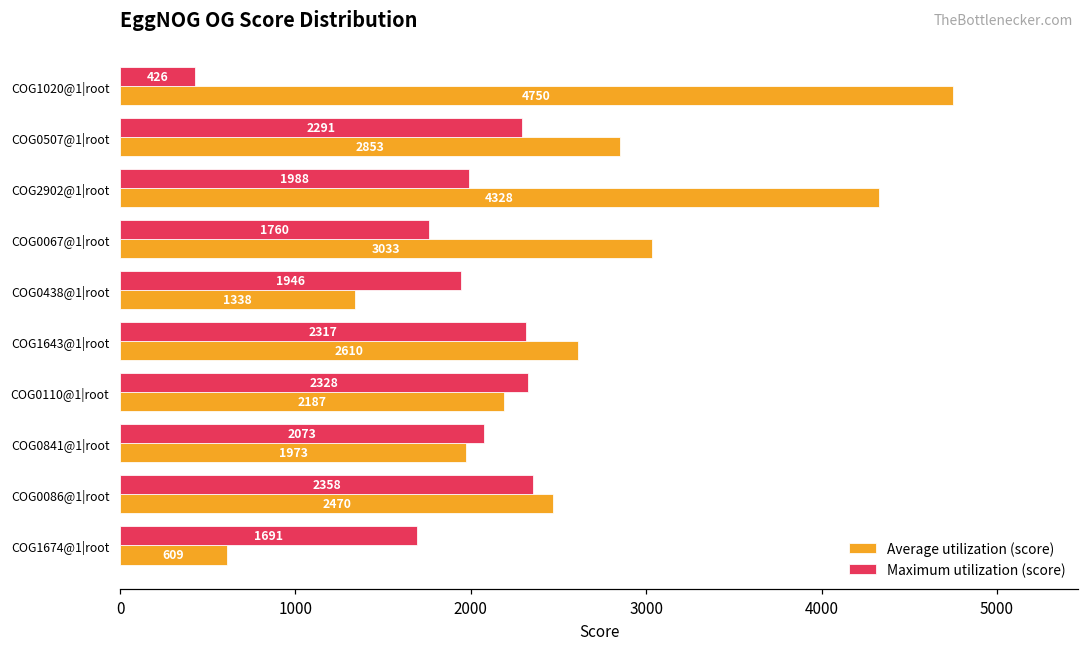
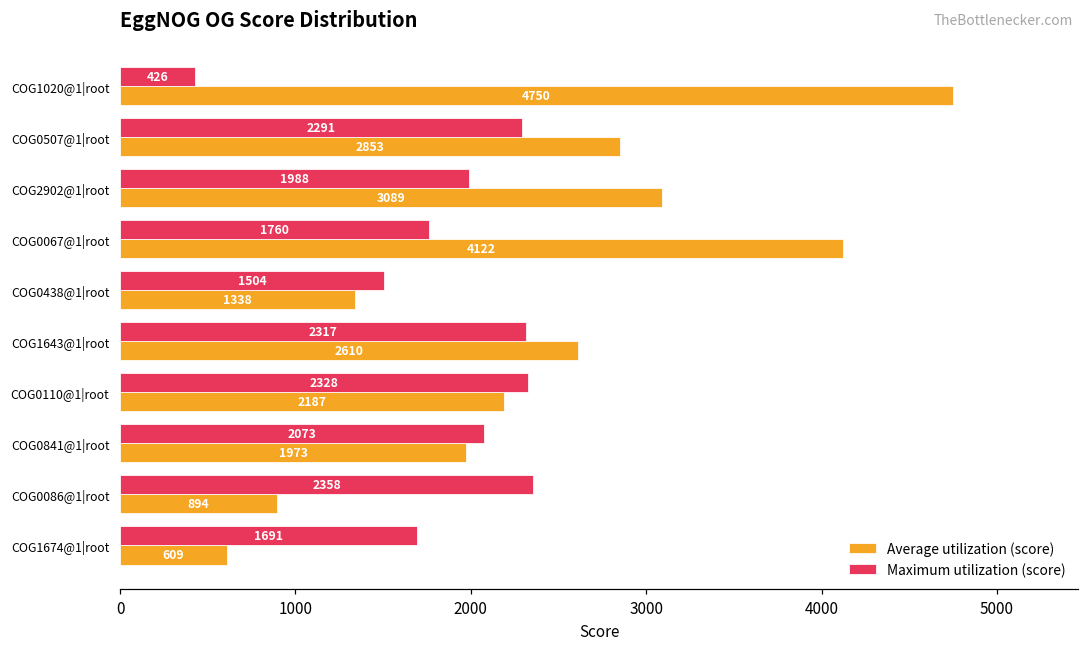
Average utilization (score), COG2902@1|root: 4328 -> 3089
Average utilization (score), COG0067@1|root: 3033 -> 4122
Maximum utilization (score), COG0438@1|root: 1946 -> 1504
Average utilization (score), COG0086@1|root: 2470 -> 894
